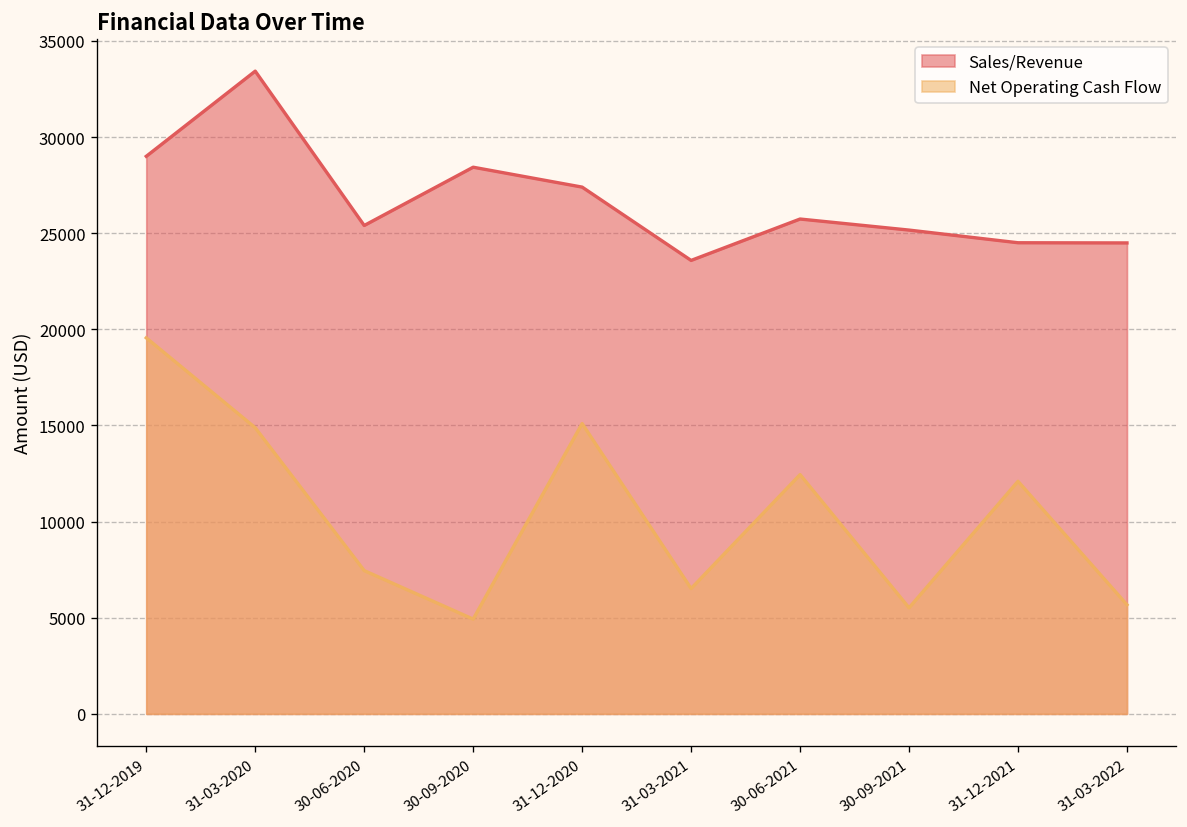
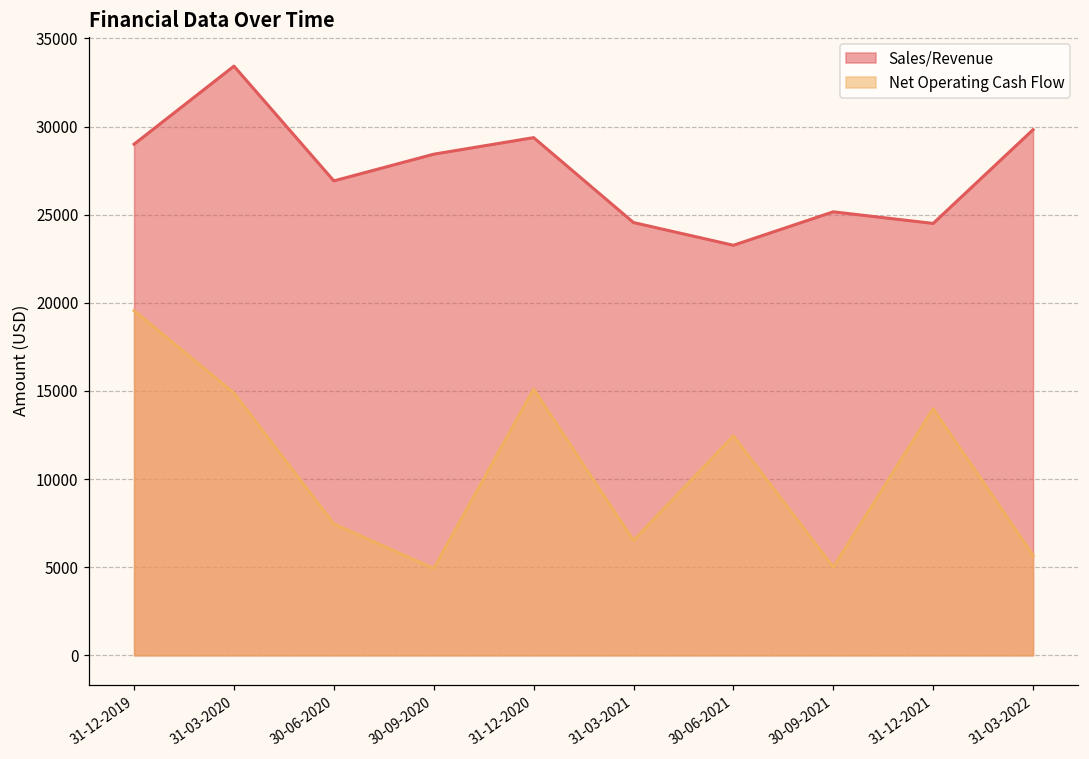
Sales/Revenue, 30-06-2020: 25400 -> 26900
Sales/Revenue, 31-12-2020: 27400 -> 29400
Sales/Revenue, 31-03-2021: 23600 -> 24600
Sales/Revenue, 30-06-2021: 25700 -> 23300
Net Operating Cash Flow, 30-09-2021: 5500 -> 5000
Net Operating Cash Flow, 31-12-2021: 12100 -> 14000
Sales/Revenue, 31-03-2022: 24500 -> 29800
